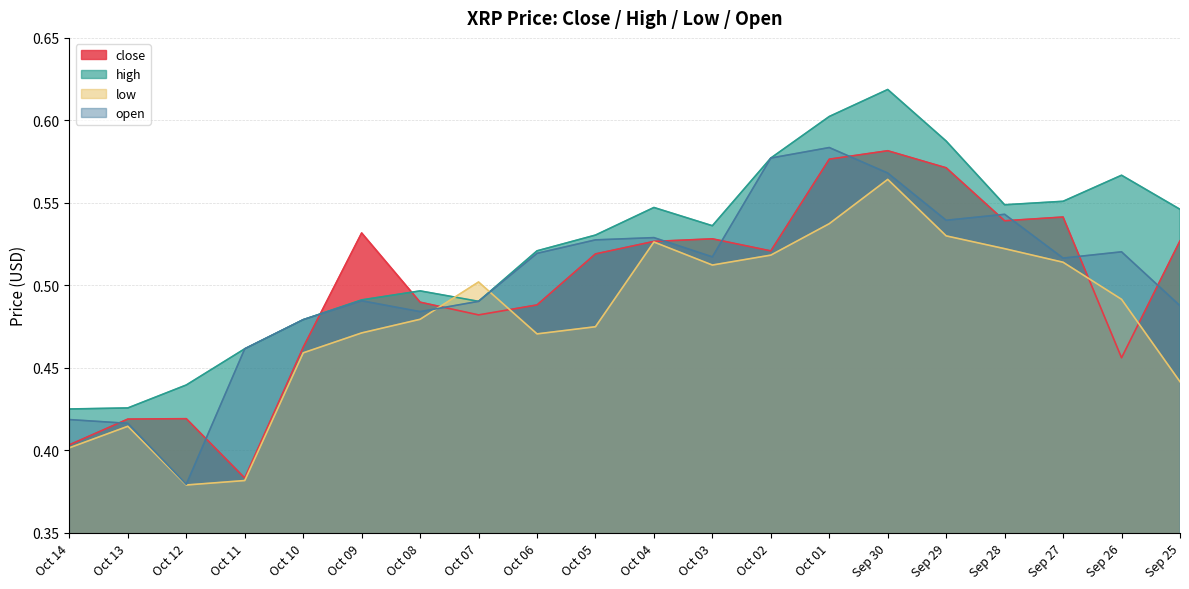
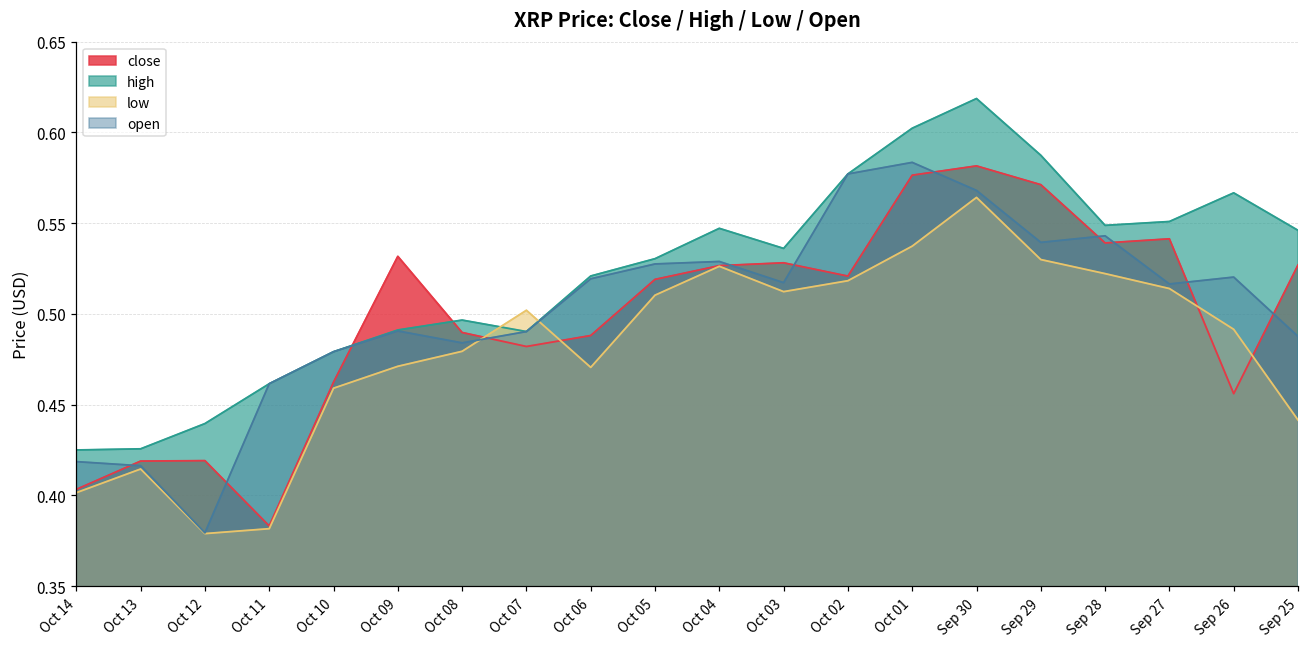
low, Oct 05: 0.475 -> 0.510
